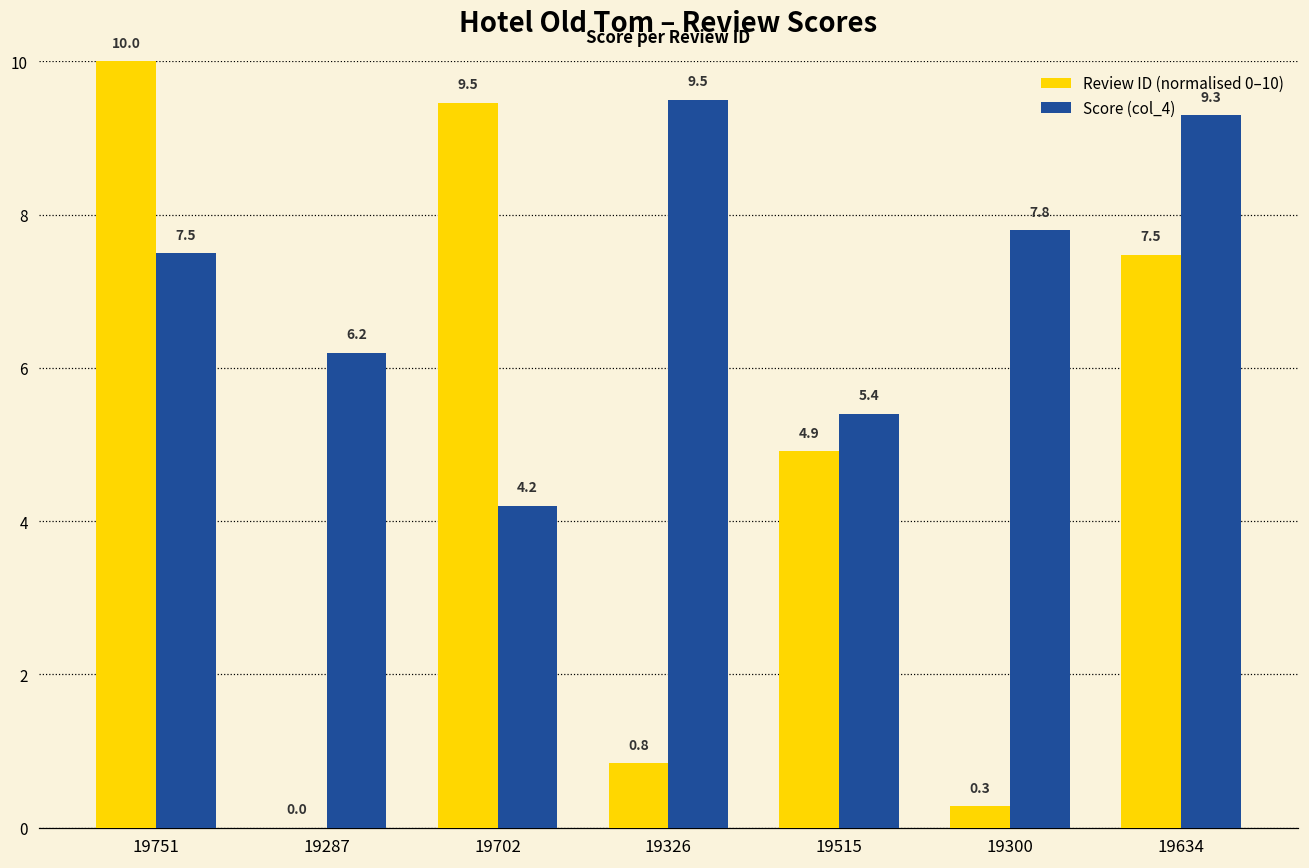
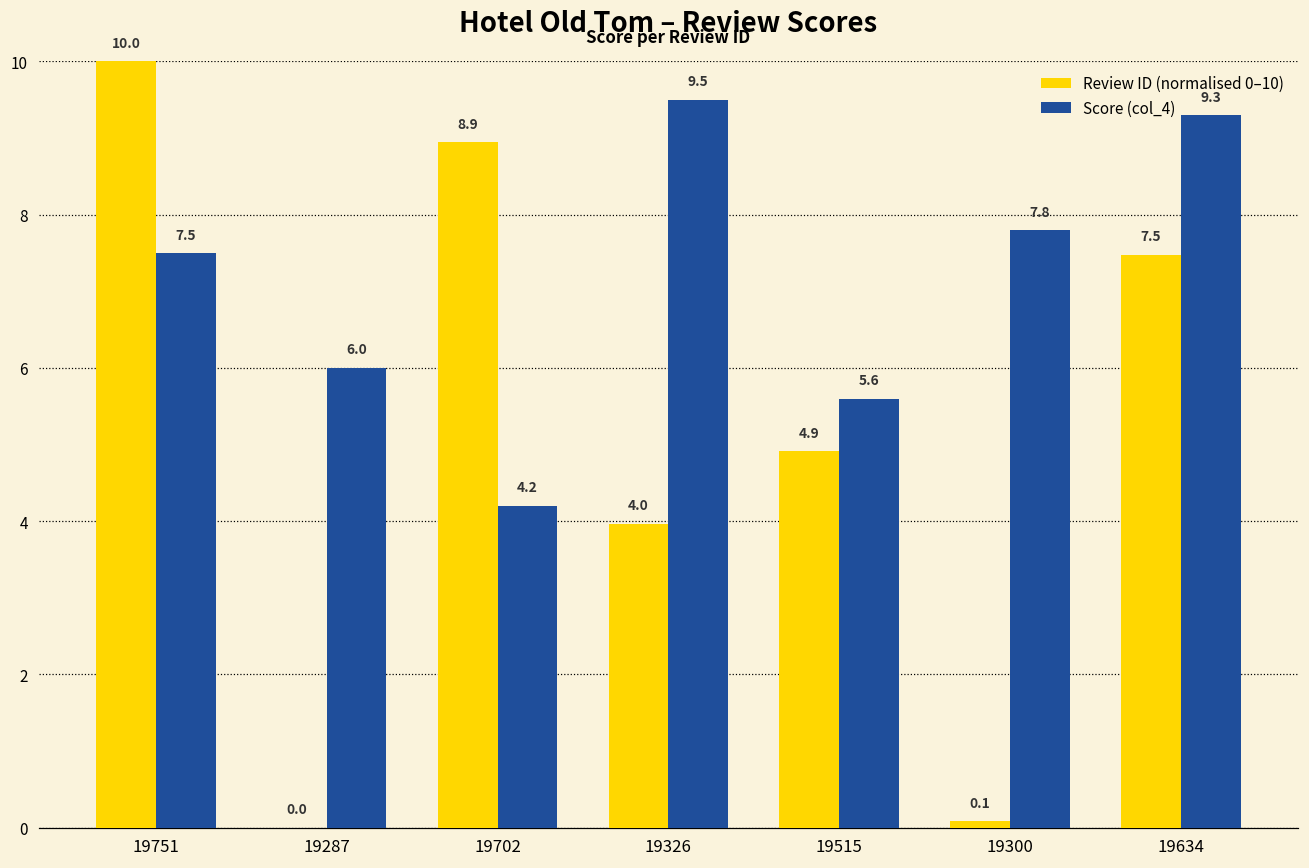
Score (col_4), 19287: 6.2 -> 6.0
Review ID (normalised 0–10), 19702: 9.5 -> 8.9
Review ID (normalised 0–10), 19326: 0.8 -> 4.0
Score (col_4), 19515: 5.4 -> 5.6
Review ID (normalised 0–10), 19300: 0.3 -> 0.1
